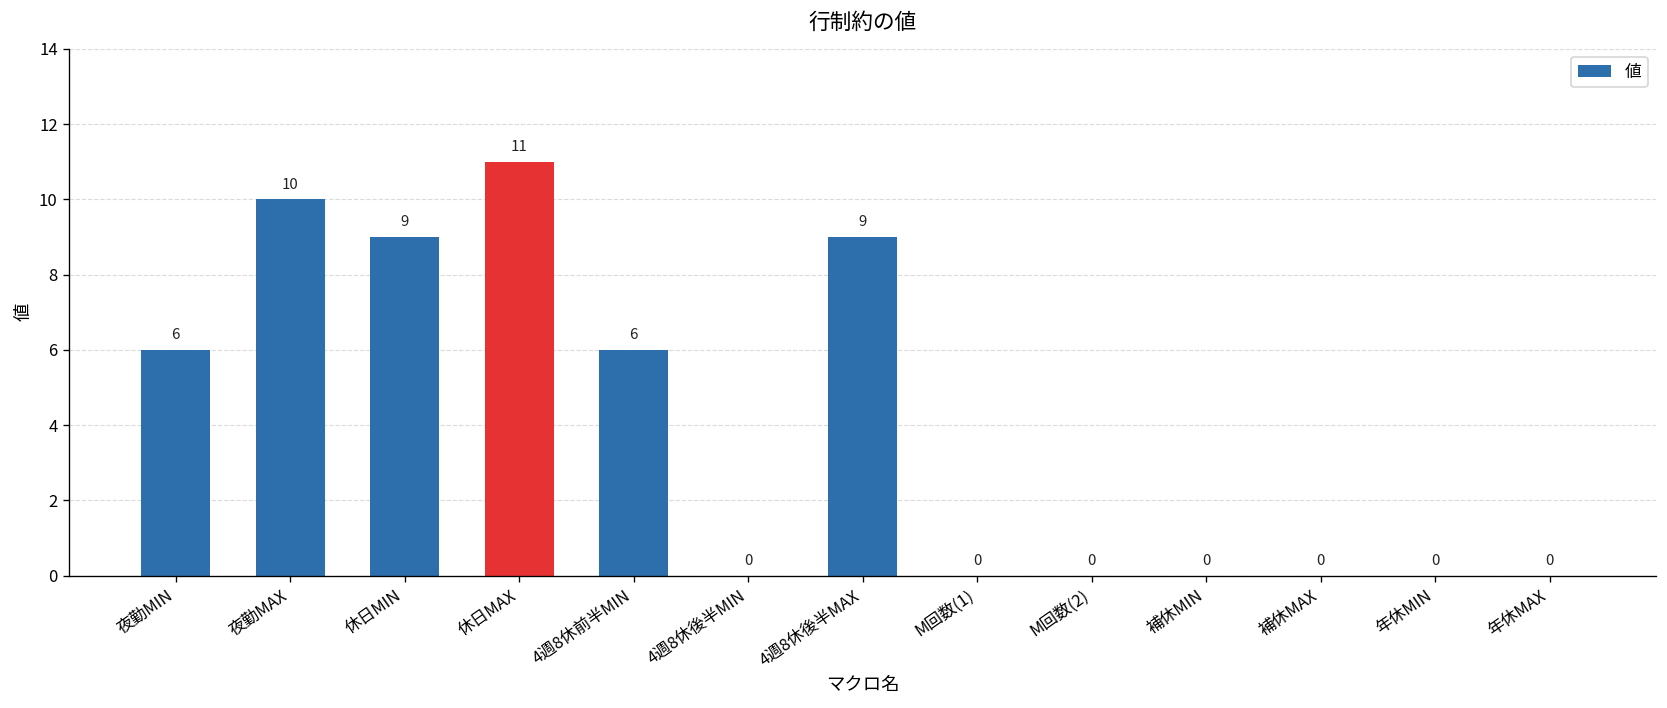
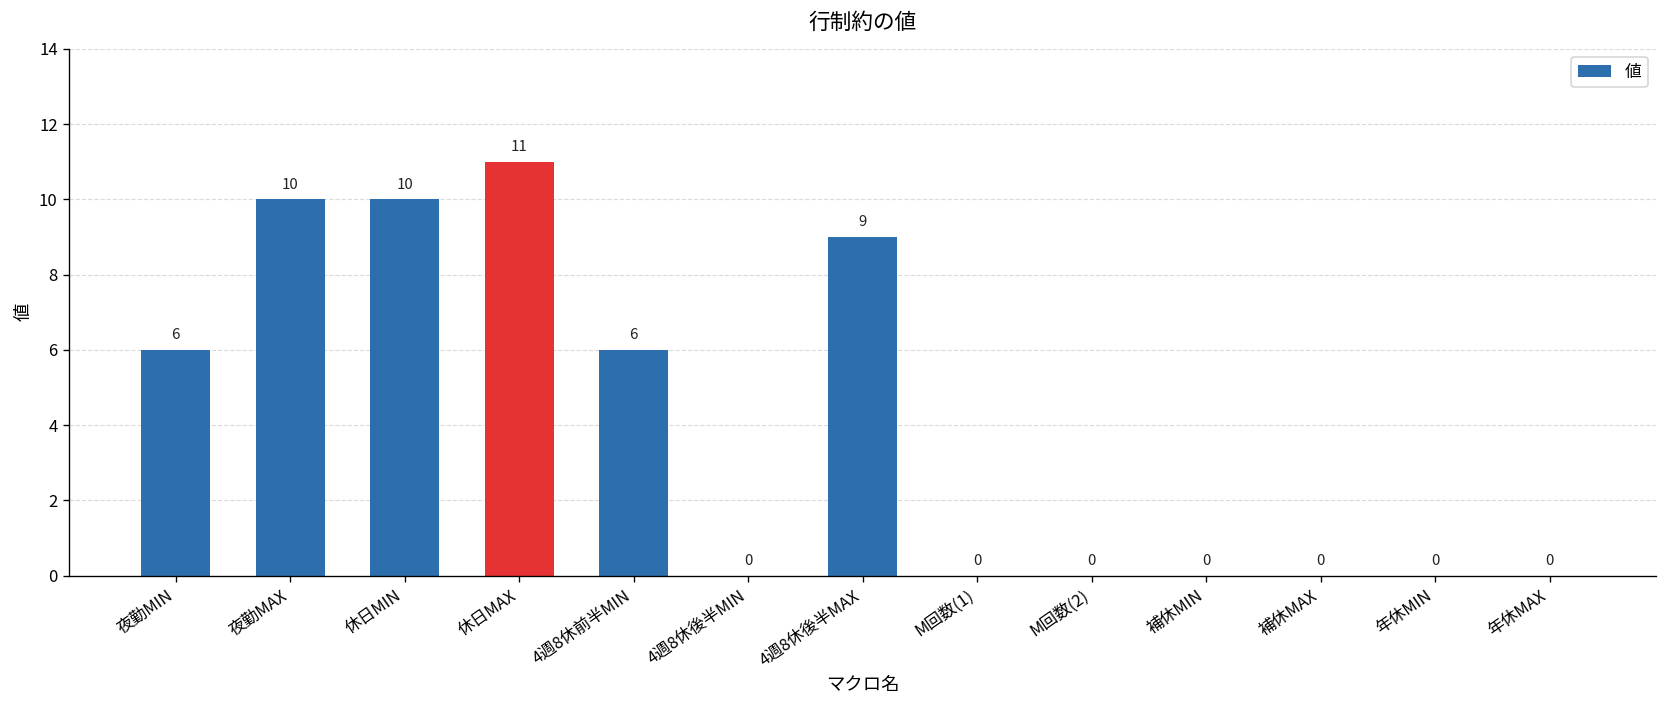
休日MIN: 9 -> 10
